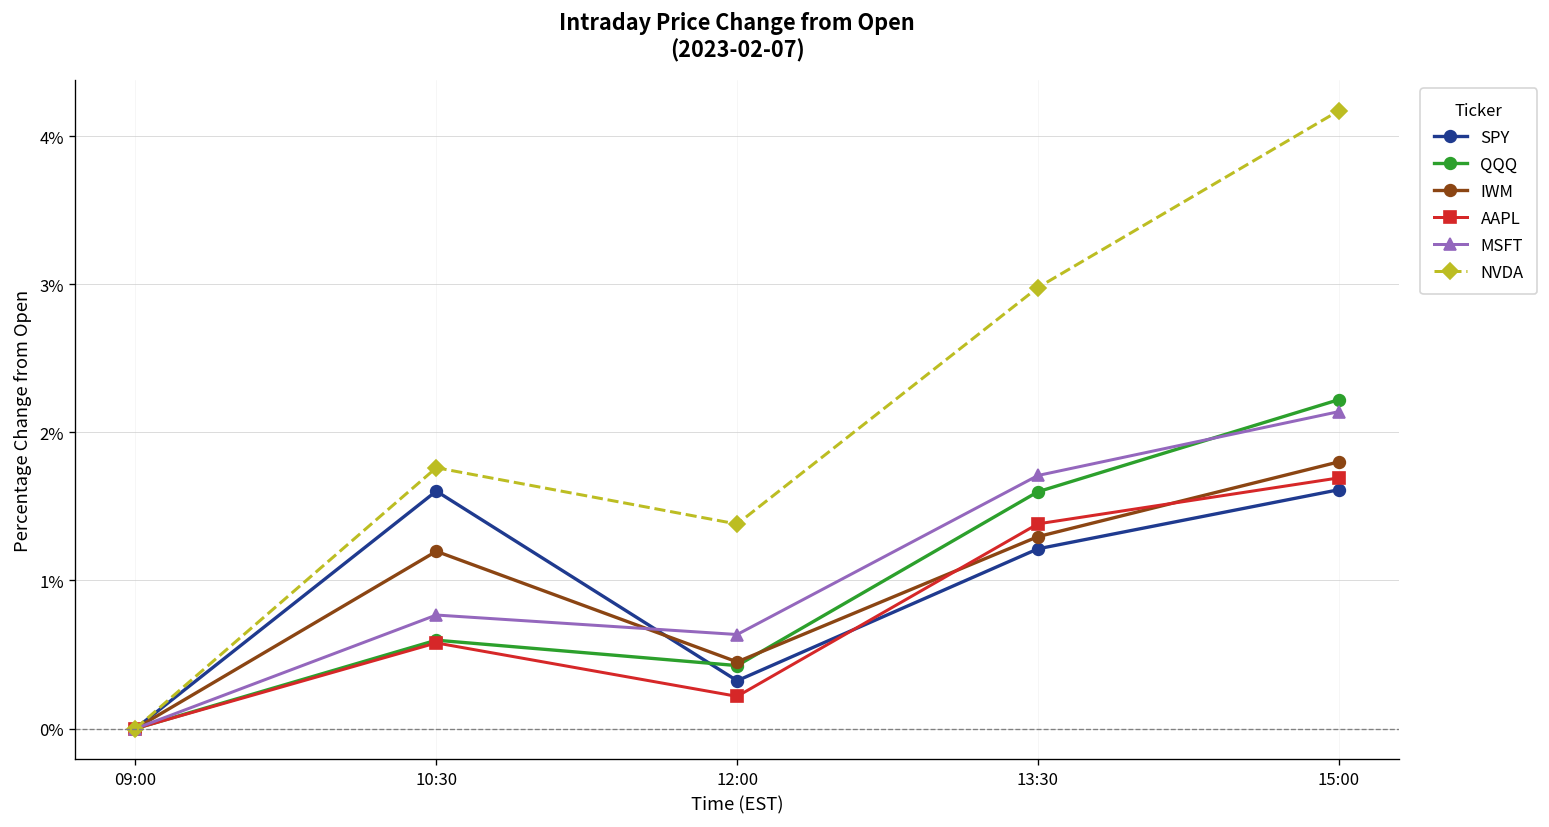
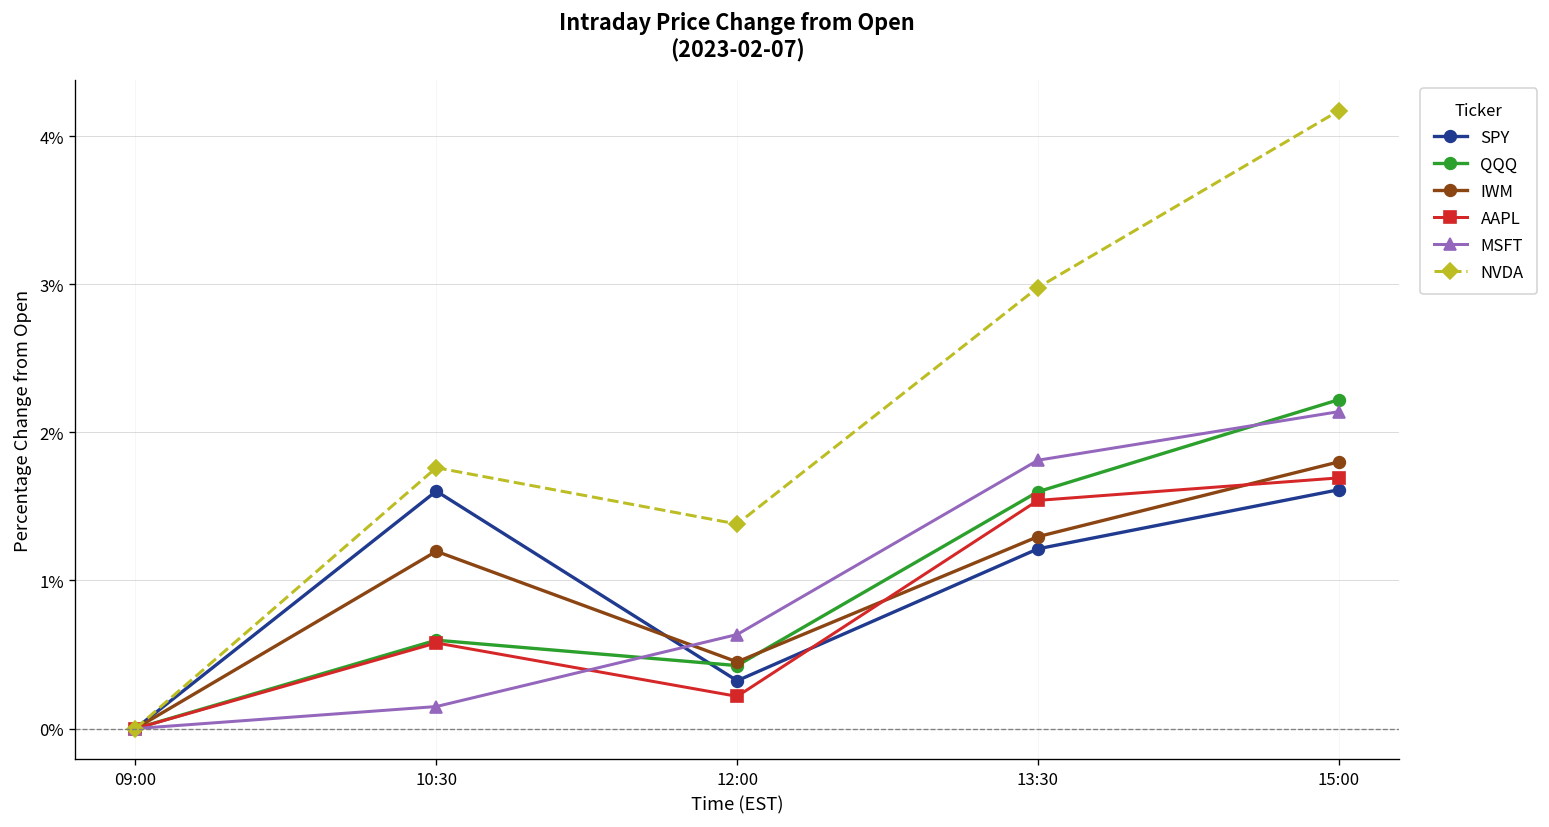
MSFT, 10:30: 0.77% -> 0.15%
AAPL, 13:30: 1.38% -> 1.54%
MSFT, 13:30: 1.71% -> 1.81%
